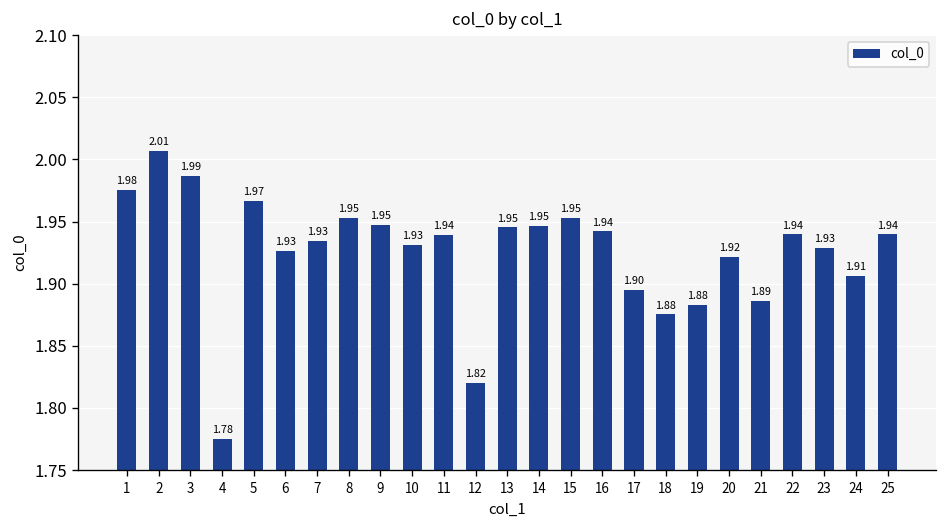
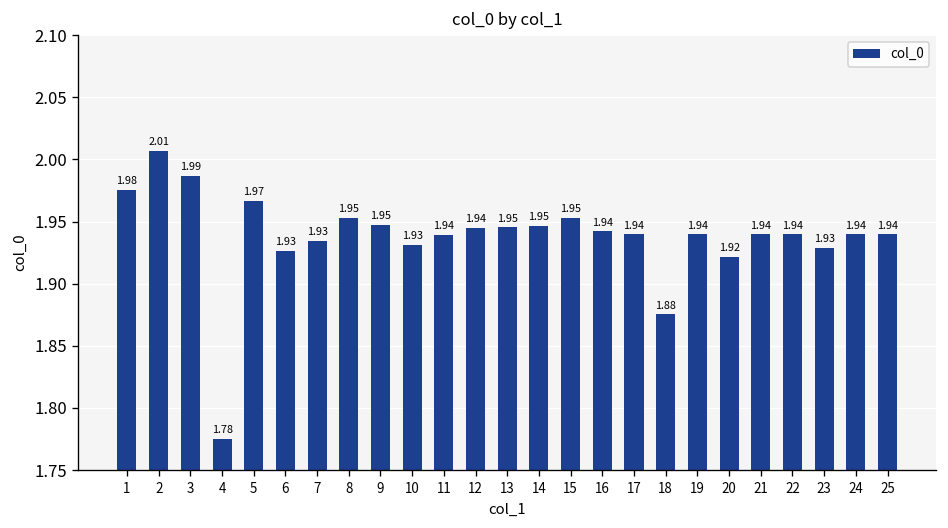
12: 1.82 -> 1.94
17: 1.90 -> 1.94
19: 1.88 -> 1.94
21: 1.89 -> 1.94
24: 1.91 -> 1.94
